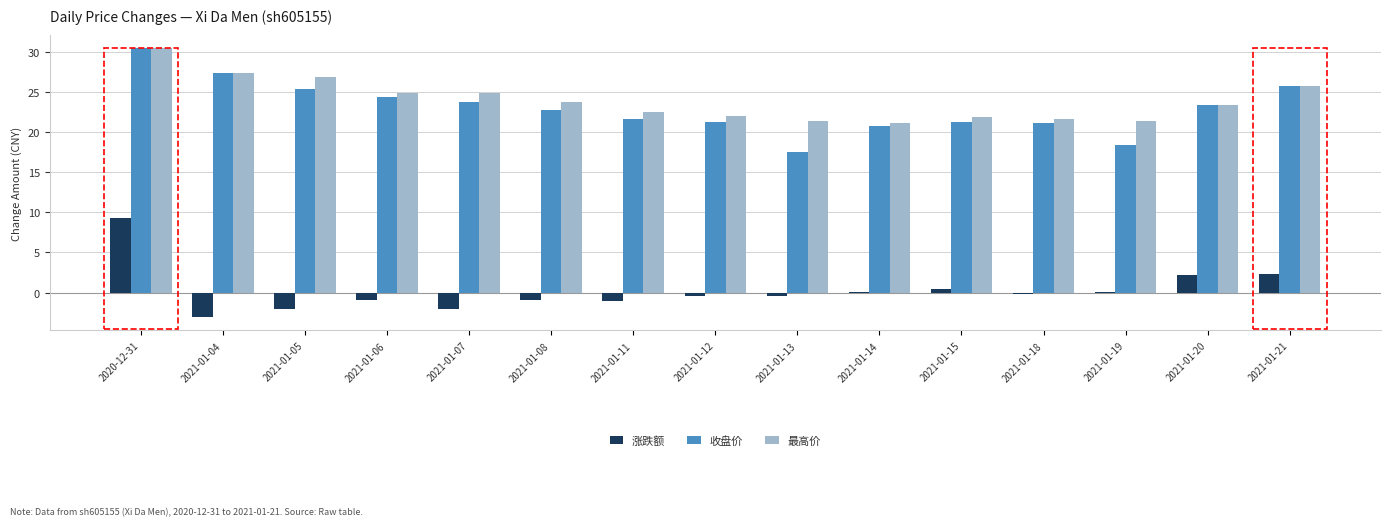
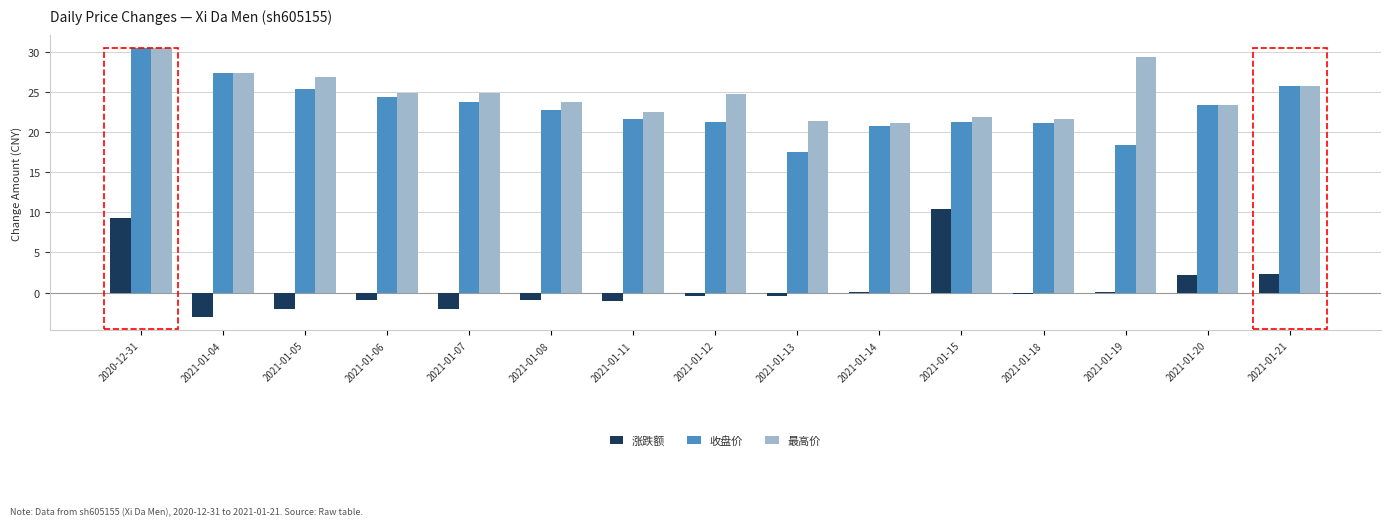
最高价, 2021-01-12: 22 -> 25
涨跌额, 2021-01-15: 0 -> 10
最高价, 2021-01-19: 21 -> 29
